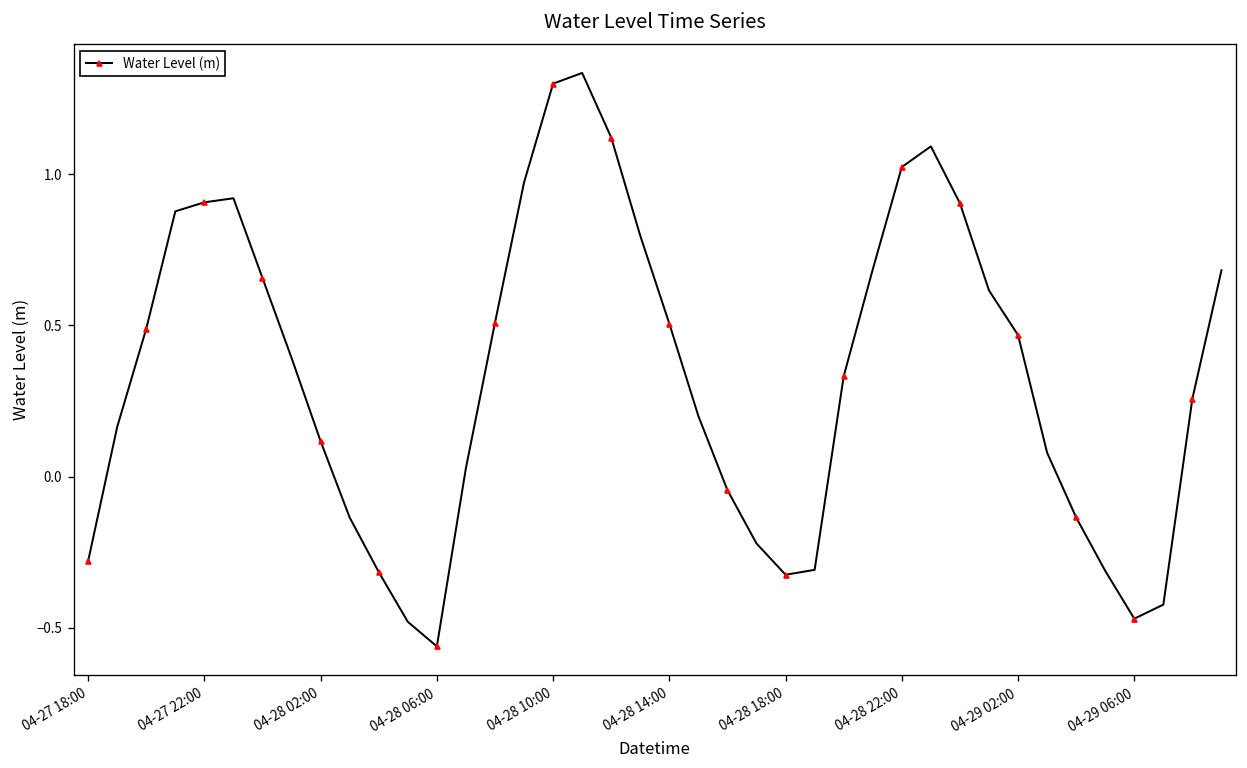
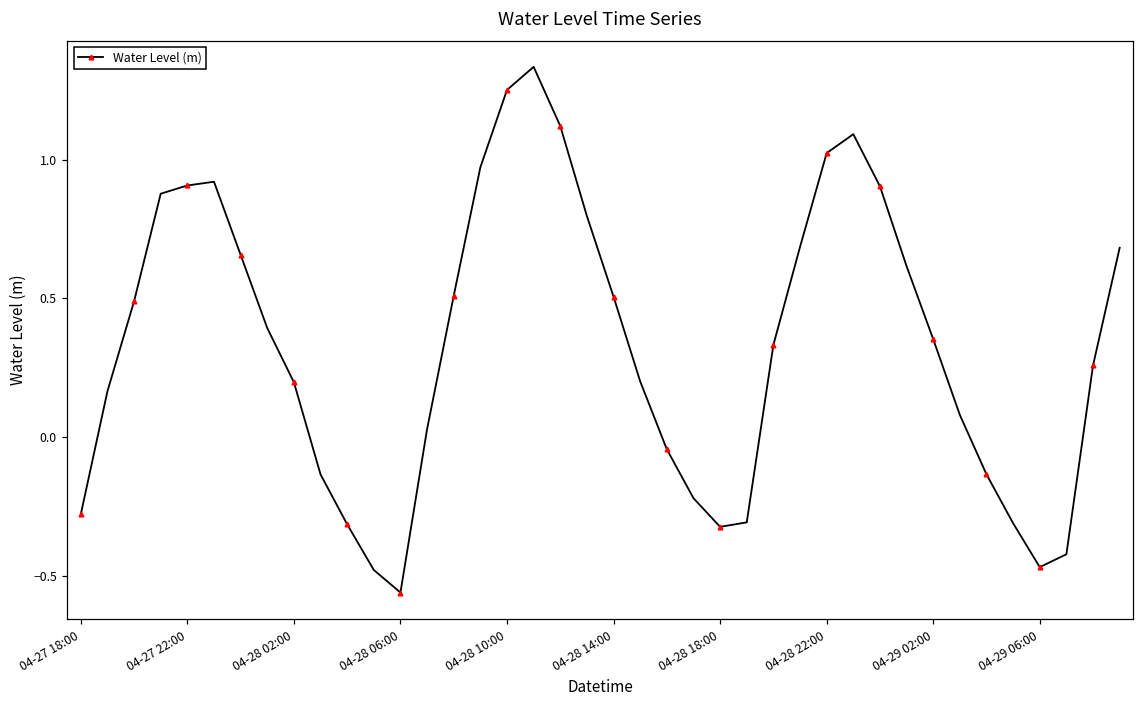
04-28 02:00: 0.12 -> 0.20
04-28 10:00: 1.30 -> 1.25
04-29 02:00: 0.47 -> 0.35
